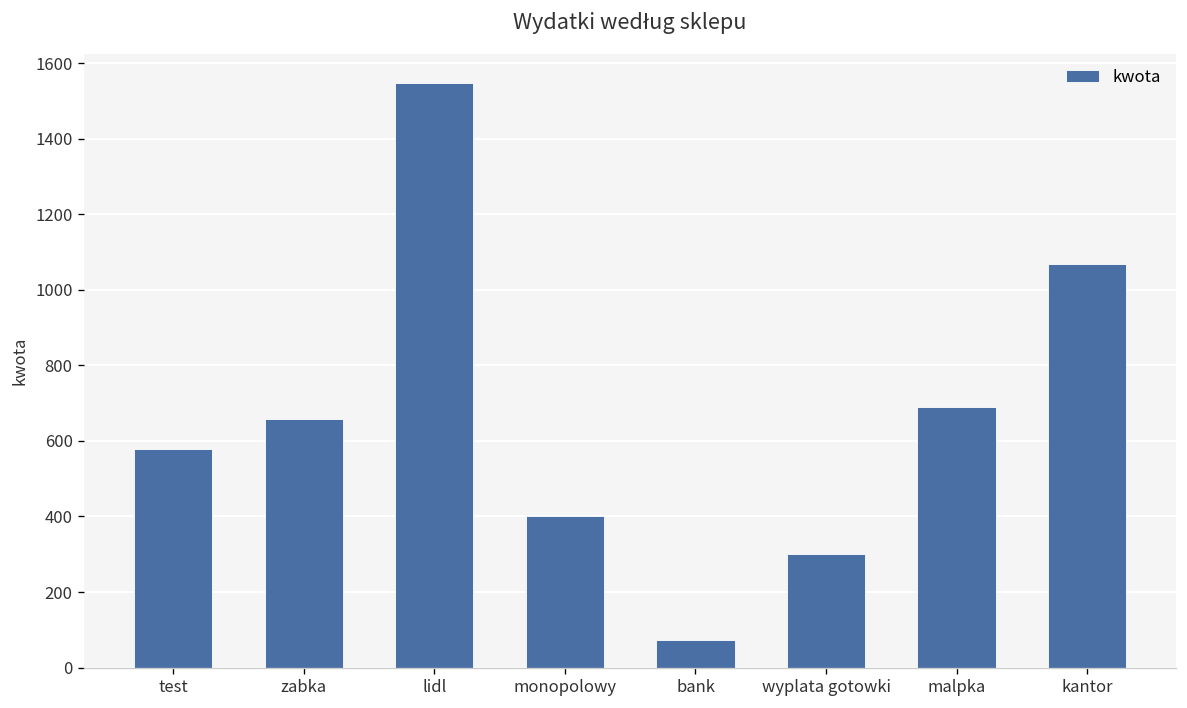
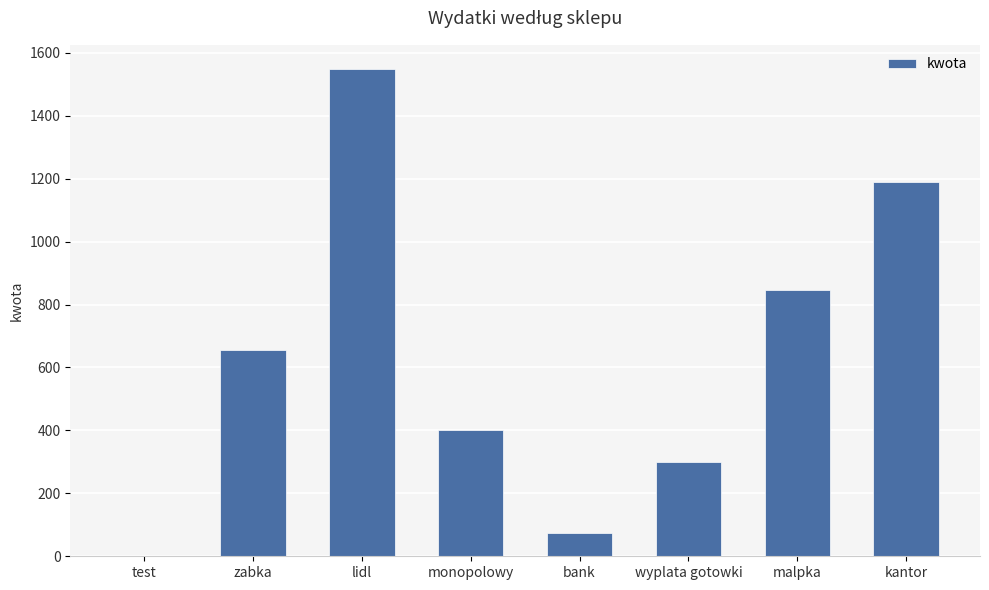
test: 580 -> 0
malpka: 690 -> 850
kantor: 1070 -> 1190
